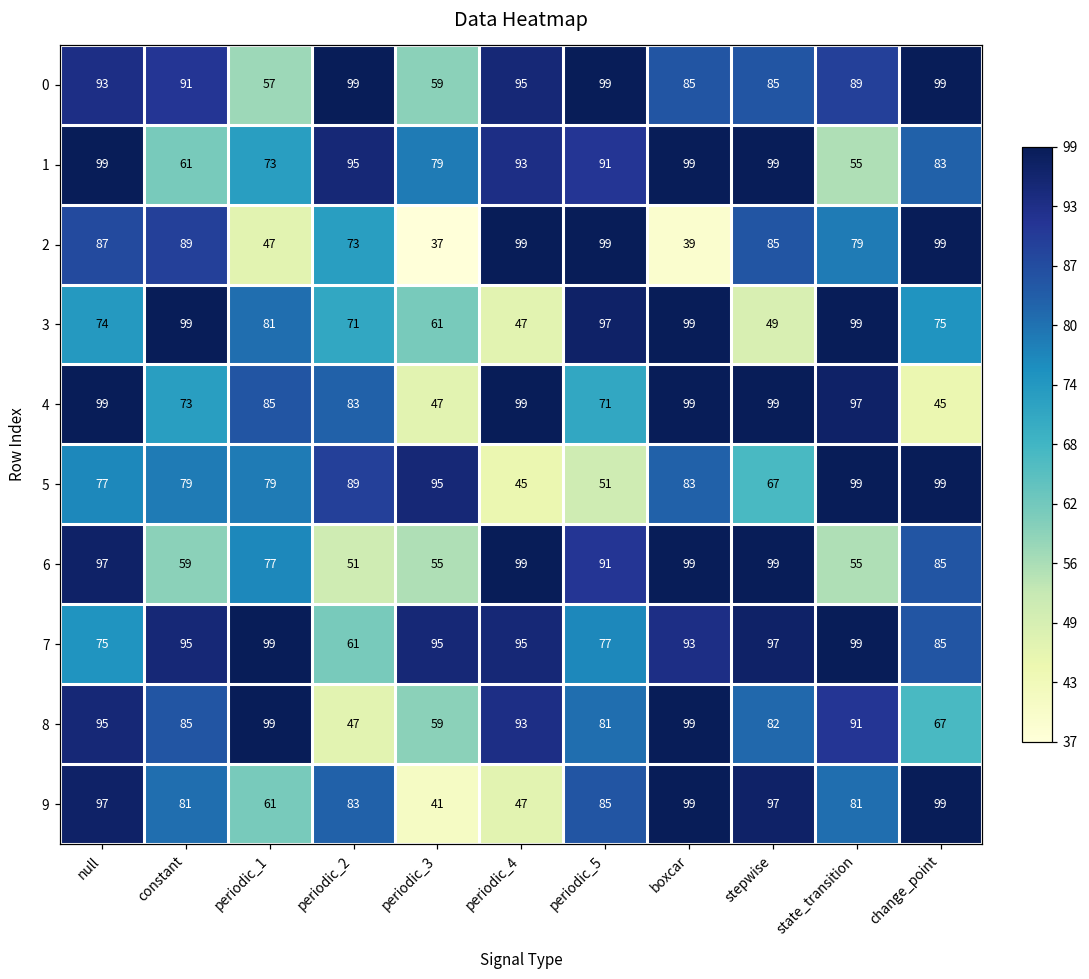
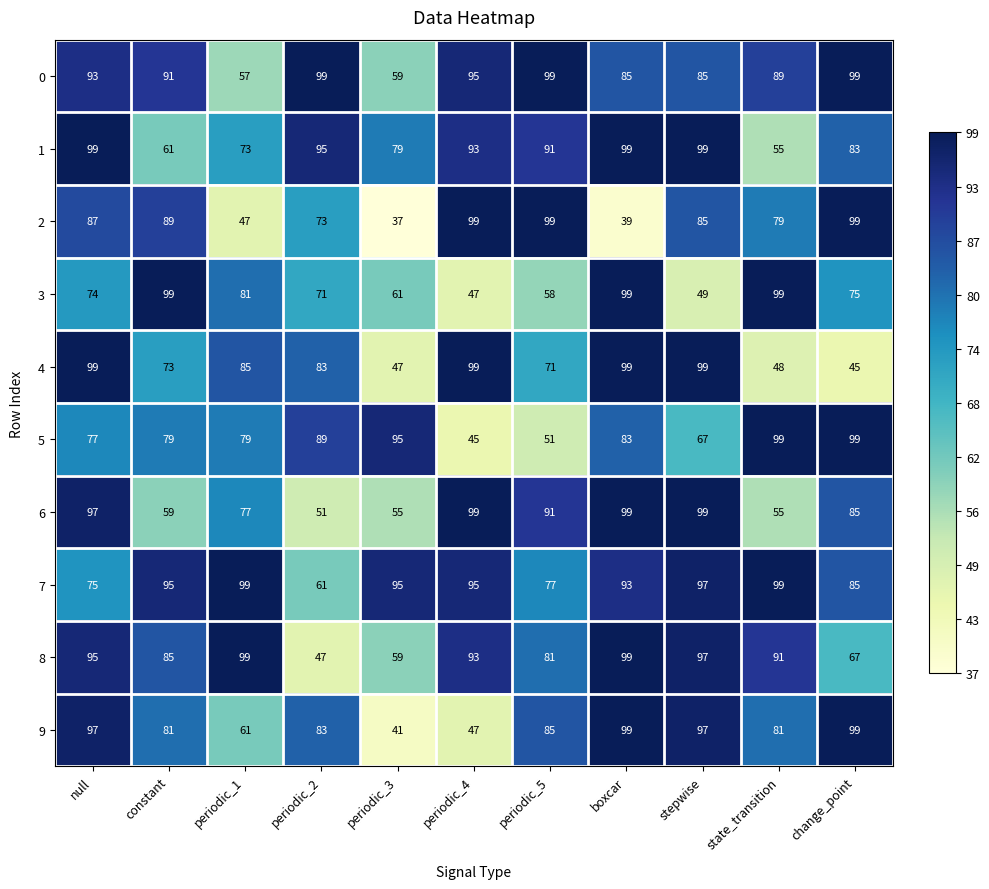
3, periodic_5: 97 -> 58
4, state_transition: 97 -> 48
8, stepwise: 82 -> 97
